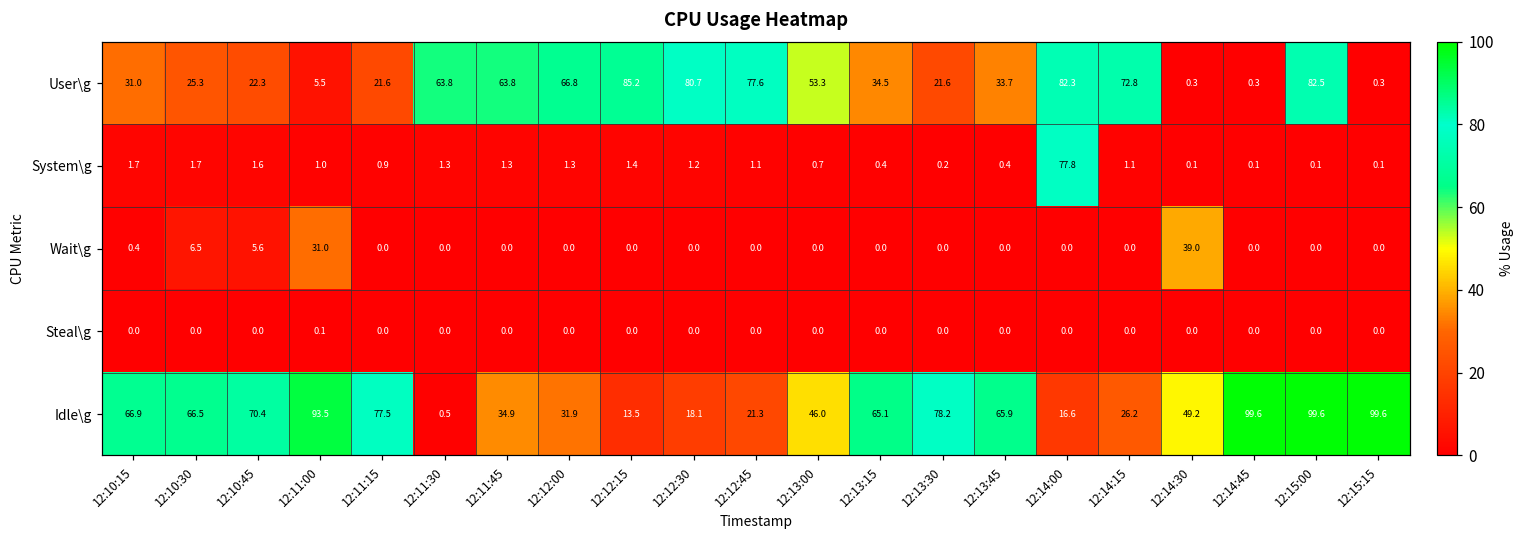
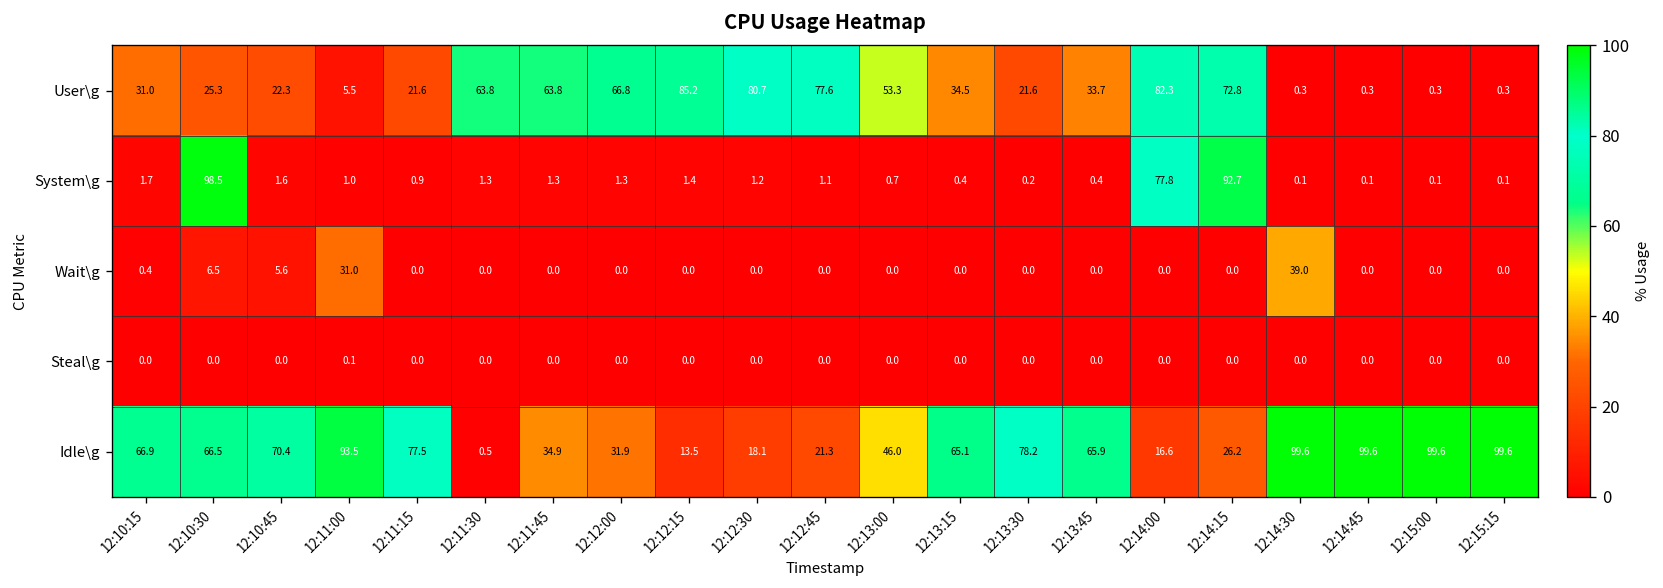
User\g, 12:15:00: 82.5 -> 0.3
System\g, 12:10:30: 1.7 -> 98.5
System\g, 12:14:15: 1.1 -> 92.7
Idle\g, 12:14:30: 49.2 -> 99.6
